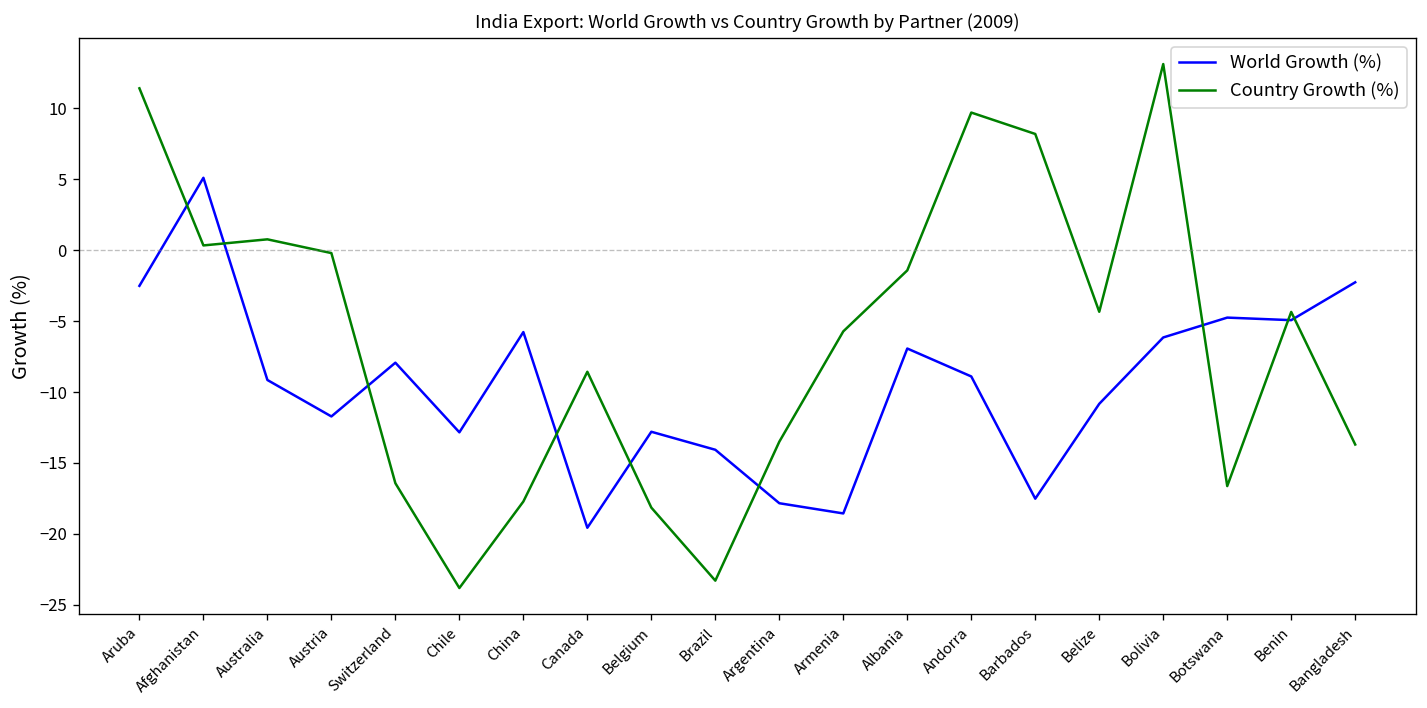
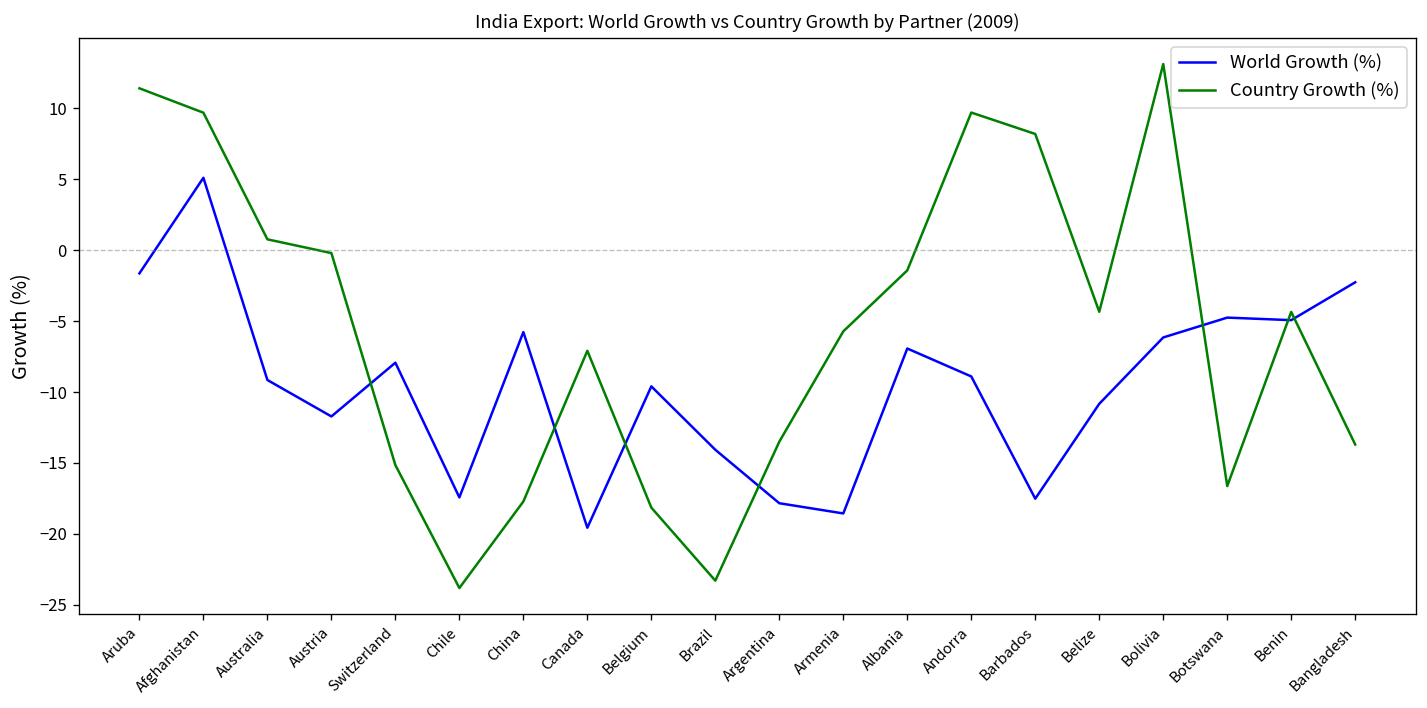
World Growth (%), Aruba: -2.5 -> -1.6
Country Growth (%), Afghanistan: 0.3 -> 9.7
Country Growth (%), Switzerland: -16.4 -> -15.2
World Growth (%), Chile: -12.8 -> -17.4
Country Growth (%), Canada: -8.6 -> -7.1
World Growth (%), Belgium: -12.8 -> -9.6
